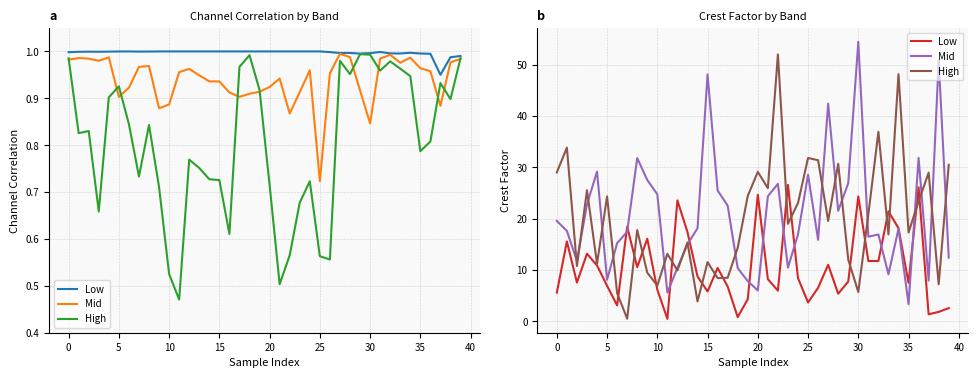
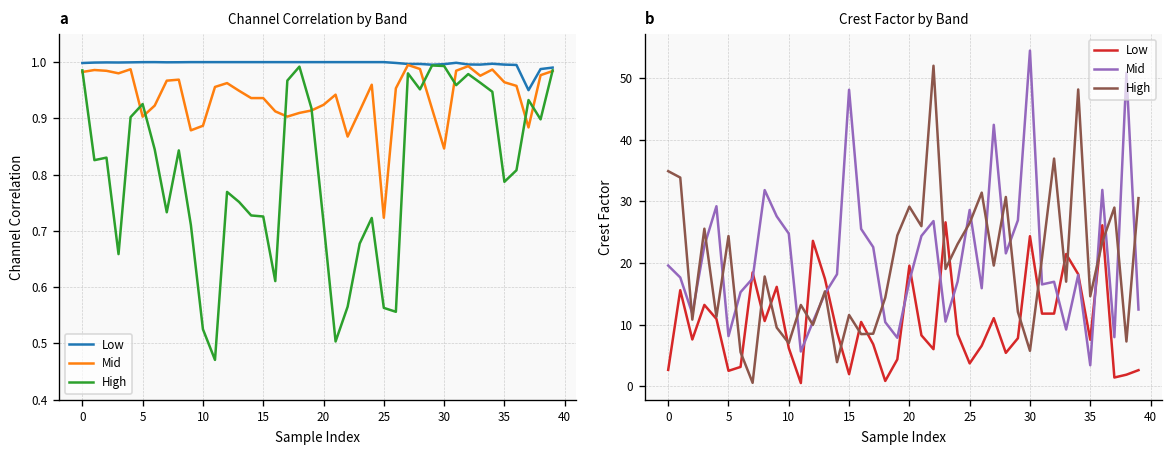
Crest Factor by Band, Low, 0: 6 -> 3
Crest Factor by Band, High, 0: 29 -> 35
Crest Factor by Band, Low, 5: 7 -> 2
Crest Factor by Band, Low, 15: 6 -> 2
Crest Factor by Band, Low, 20: 25 -> 20
Crest Factor by Band, Mid, 20: 6 -> 17
Crest Factor by Band, High, 25: 32 -> 26
Crest Factor by Band, High, 35: 17 -> 15
